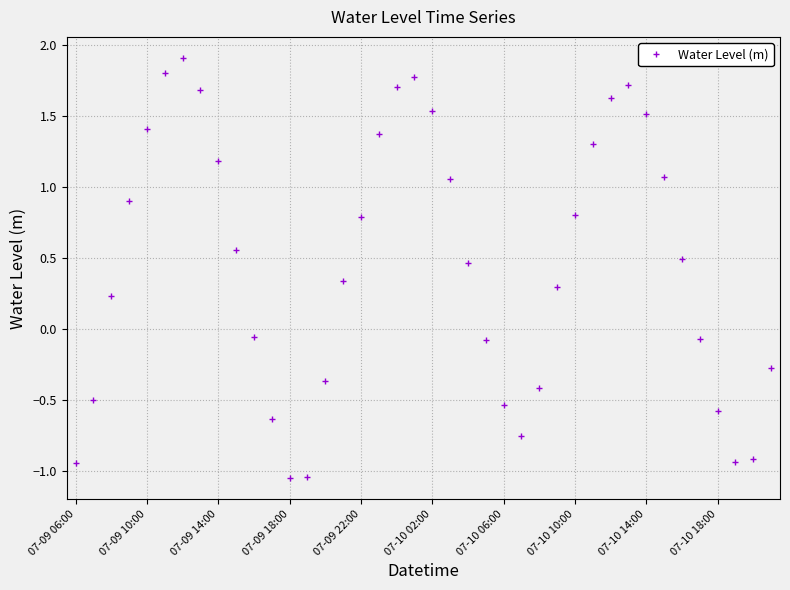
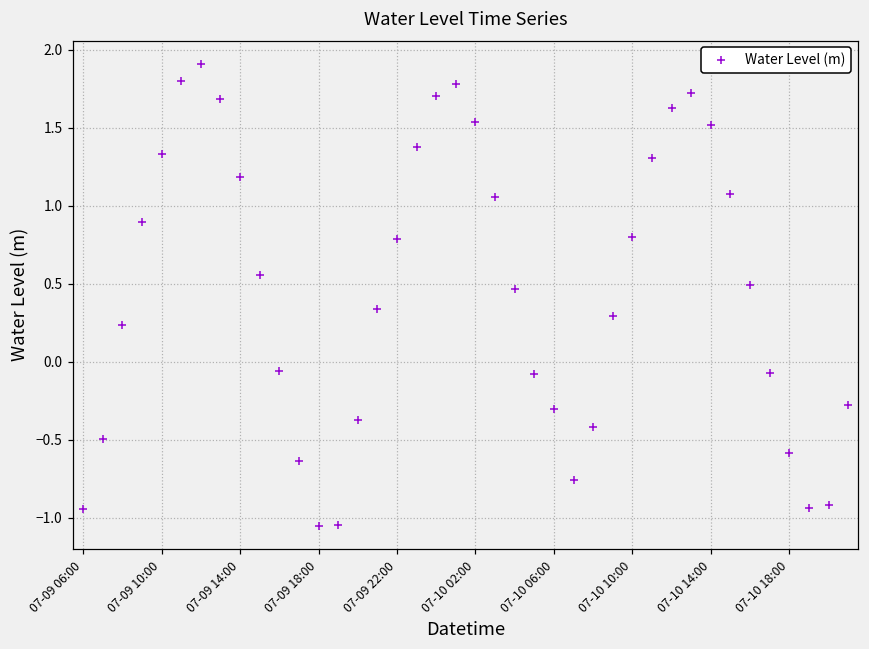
07-09 10:00: 1.41 -> 1.33
07-10 06:00: -0.53 -> -0.30
